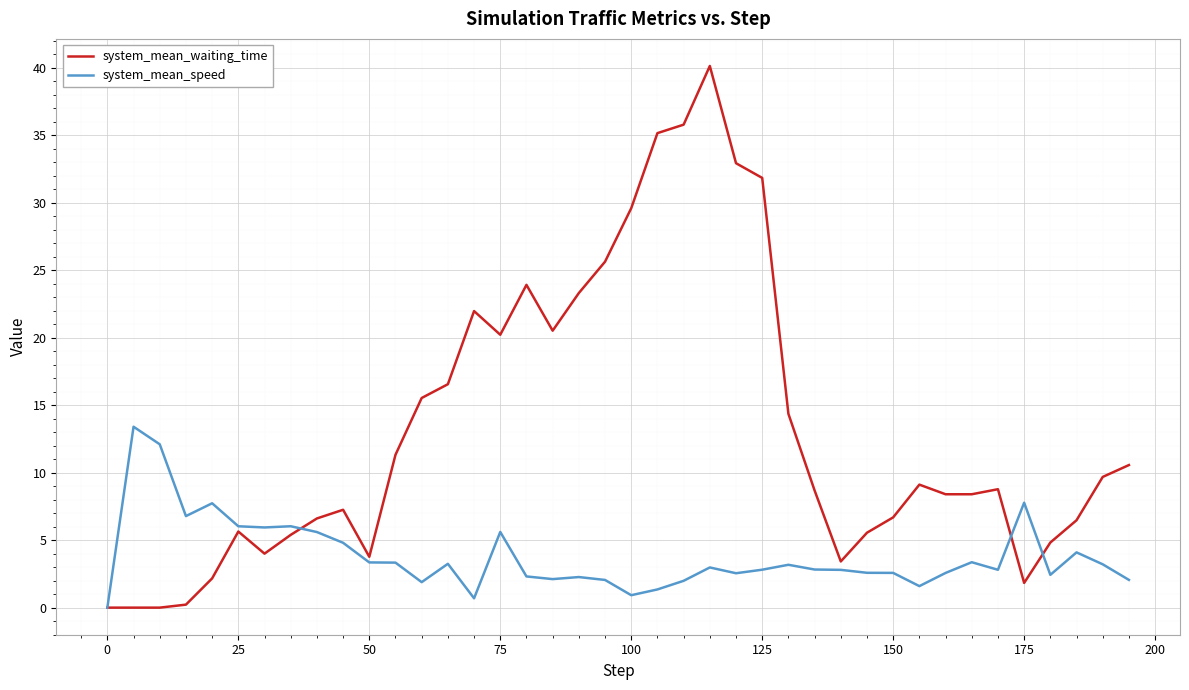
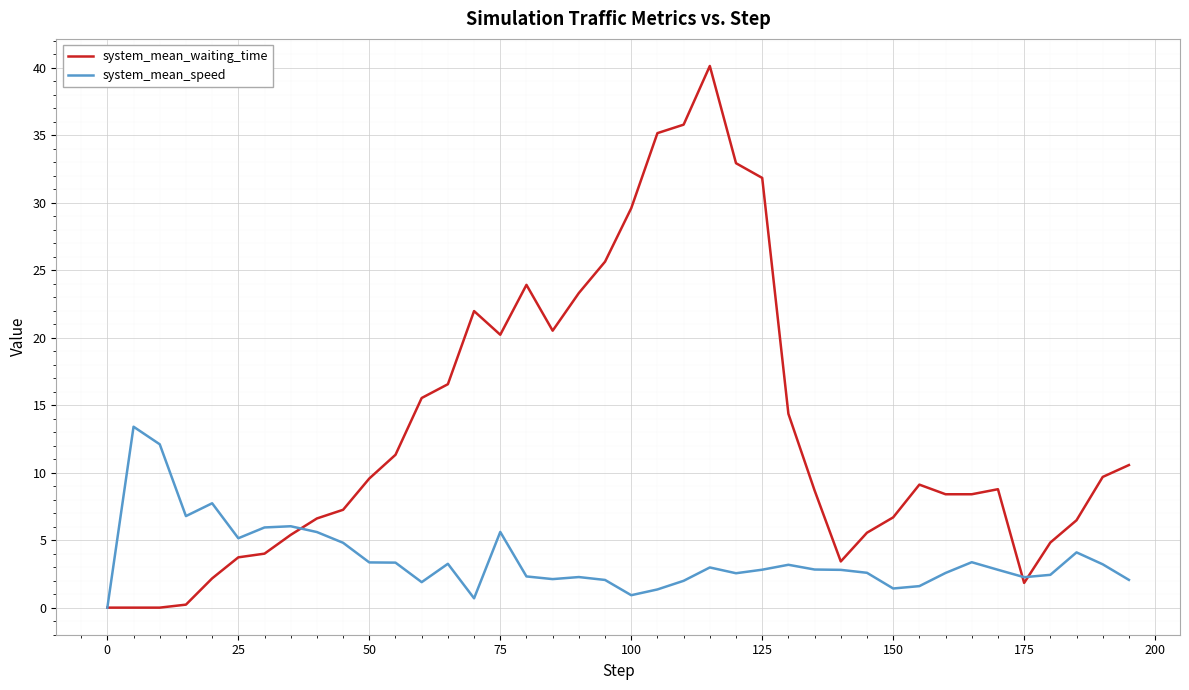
system_mean_waiting_time, 25: 5.6 -> 3.7
system_mean_speed, 25: 6.0 -> 5.1
system_mean_waiting_time, 50: 3.8 -> 9.6
system_mean_speed, 150: 2.6 -> 1.4
system_mean_speed, 175: 7.8 -> 2.3
